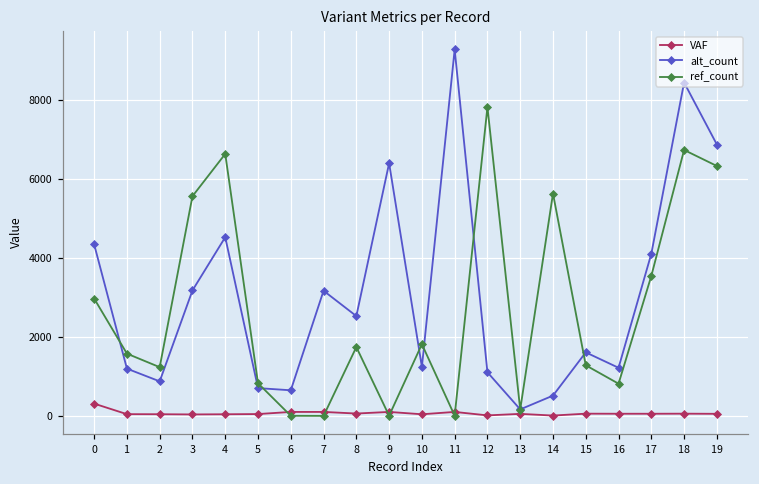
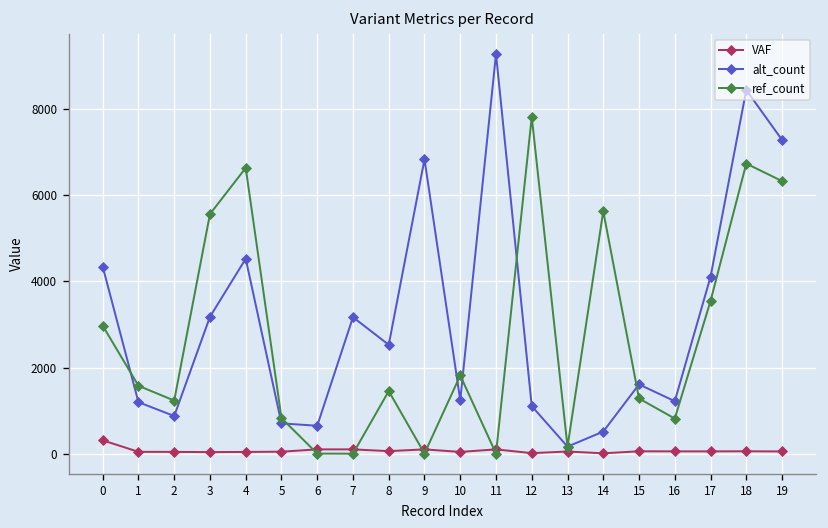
ref_count, 8: 1700 -> 1500
alt_count, 9: 6400 -> 6800
alt_count, 19: 6900 -> 7300
